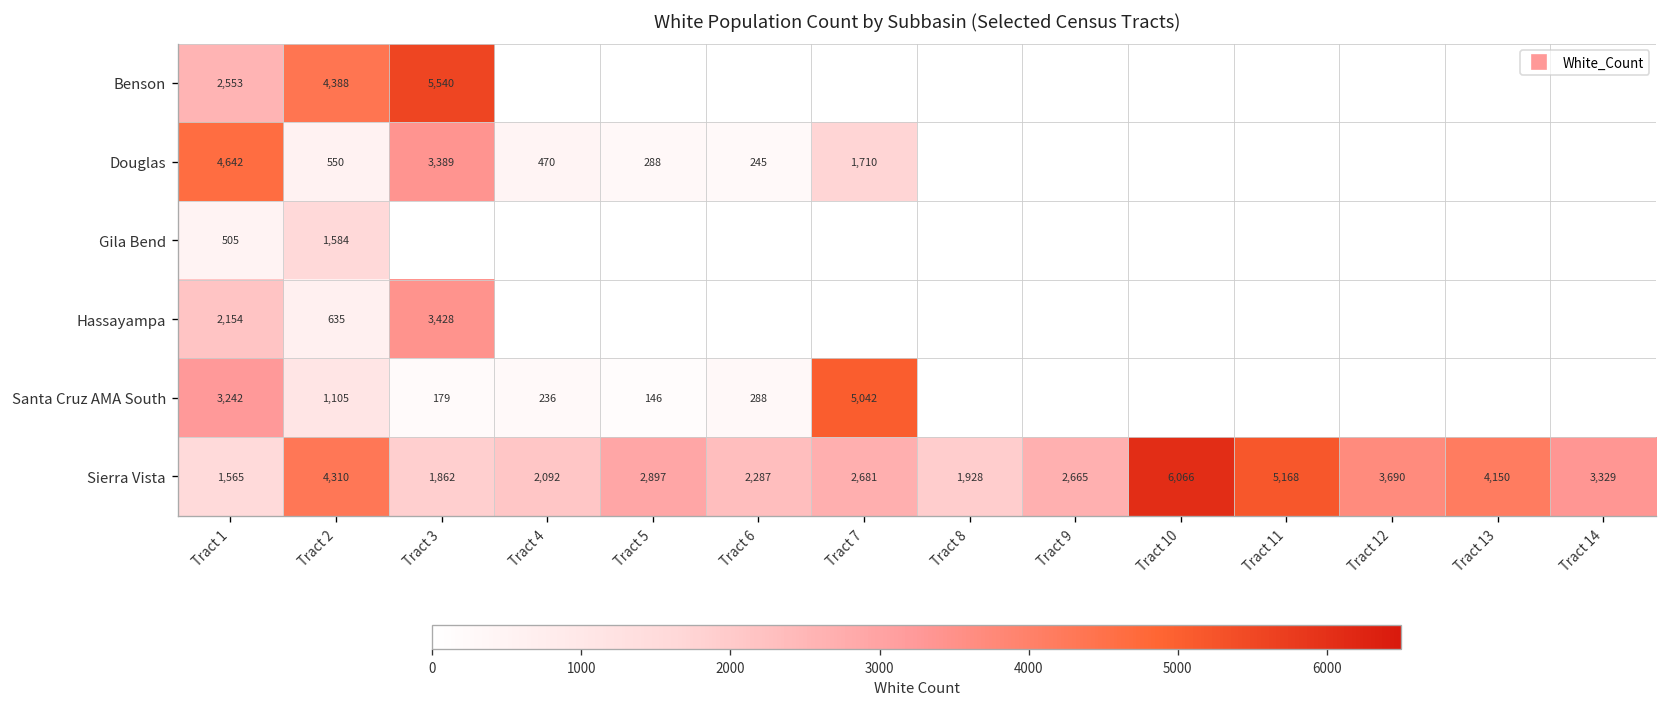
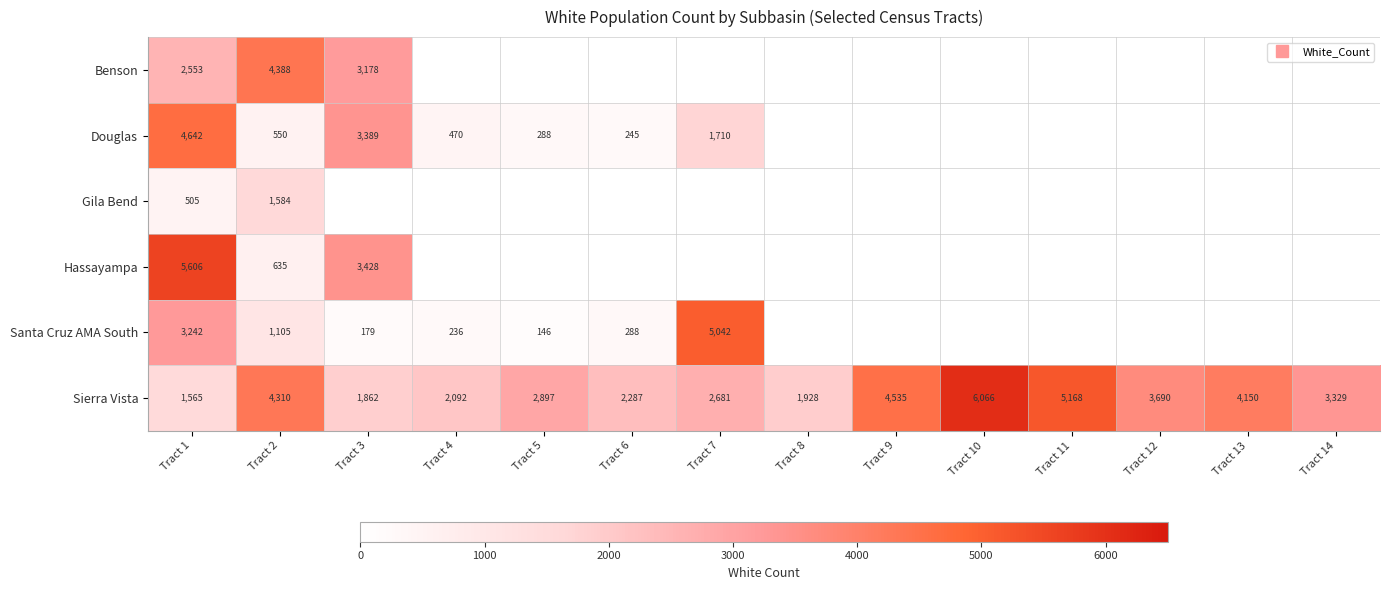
Benson, Tract 3: 5,540 -> 3,178
Hassayampa, Tract 1: 2,154 -> 5,606
Sierra Vista, Tract 9: 2,665 -> 4,535
